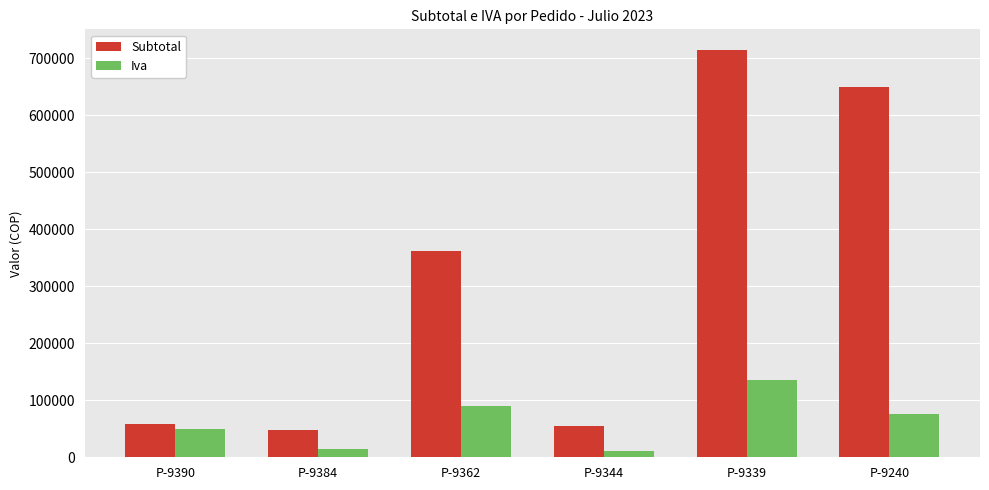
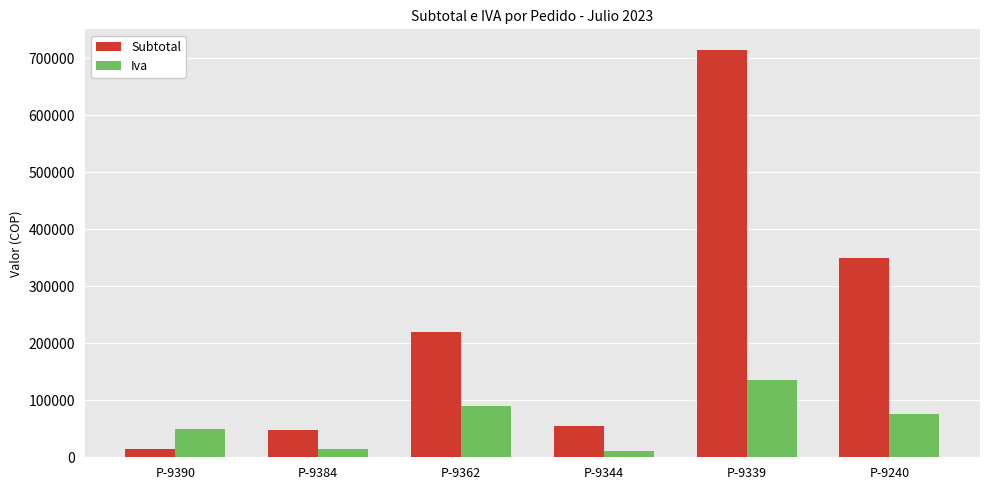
Subtotal, P-9390: 60000 -> 10000
Subtotal, P-9362: 360000 -> 220000
Subtotal, P-9240: 650000 -> 350000
